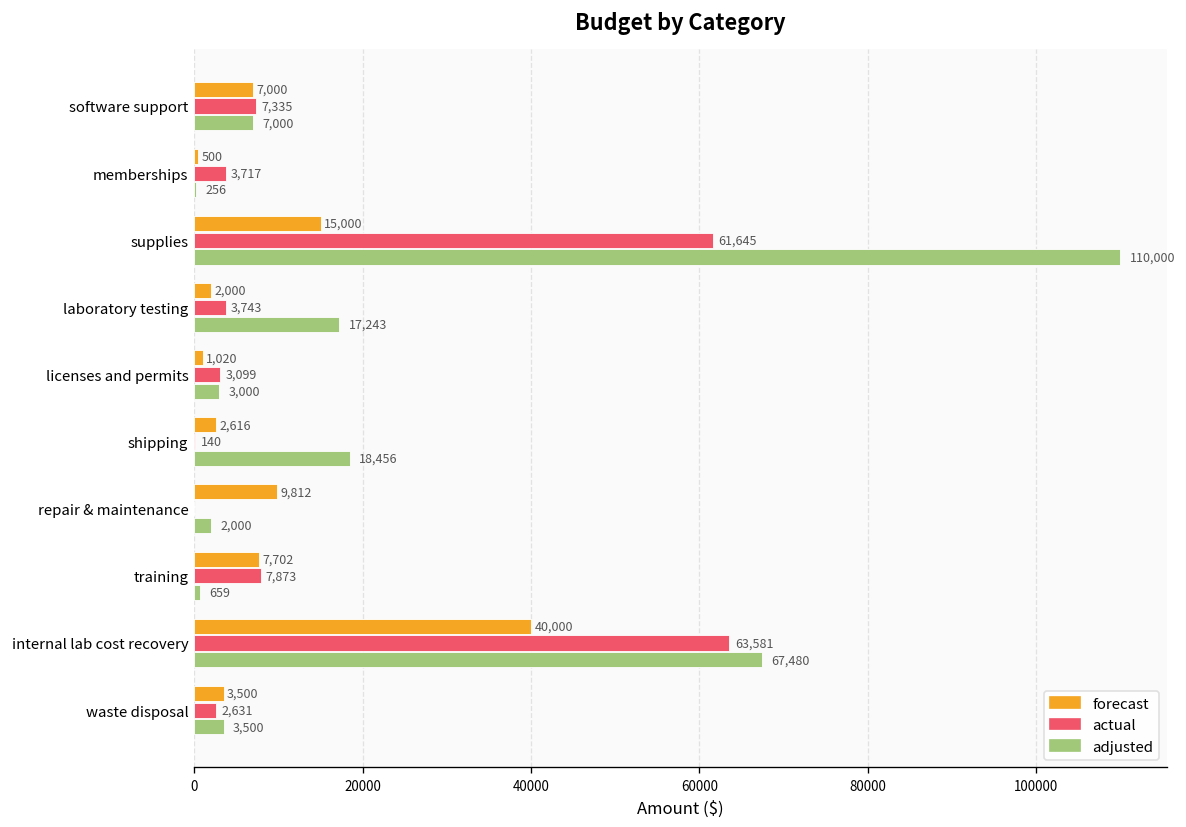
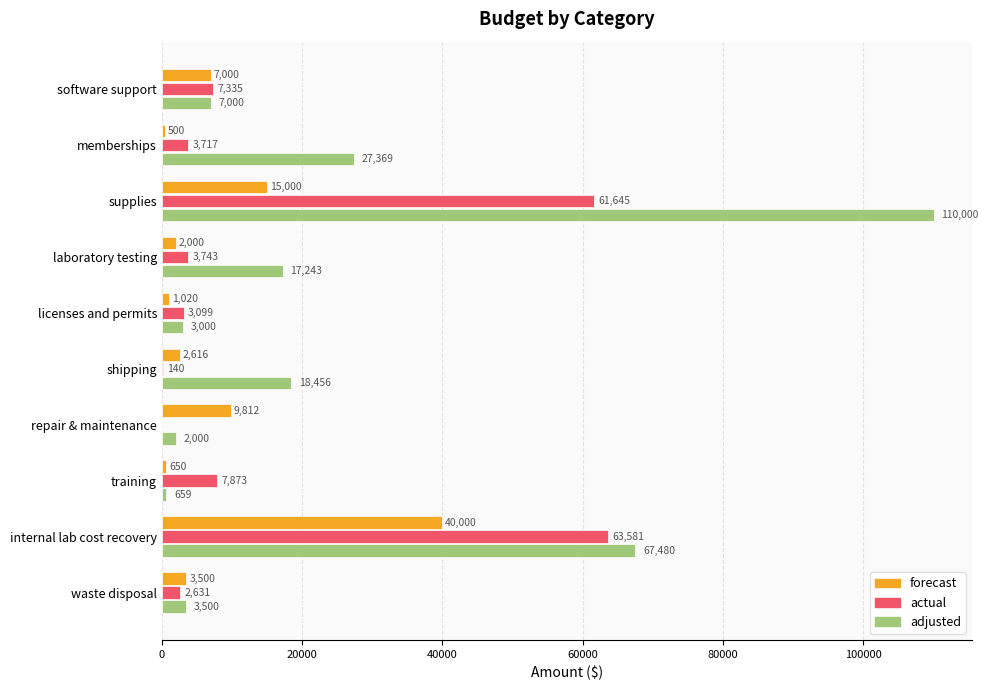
adjusted, memberships: 256 -> 27,369
forecast, training: 7,702 -> 650
